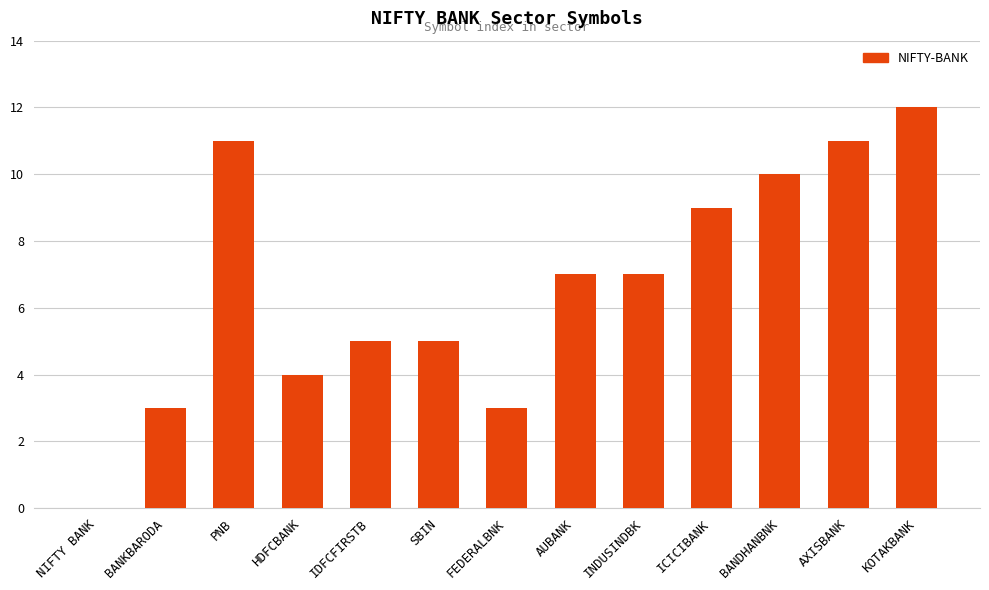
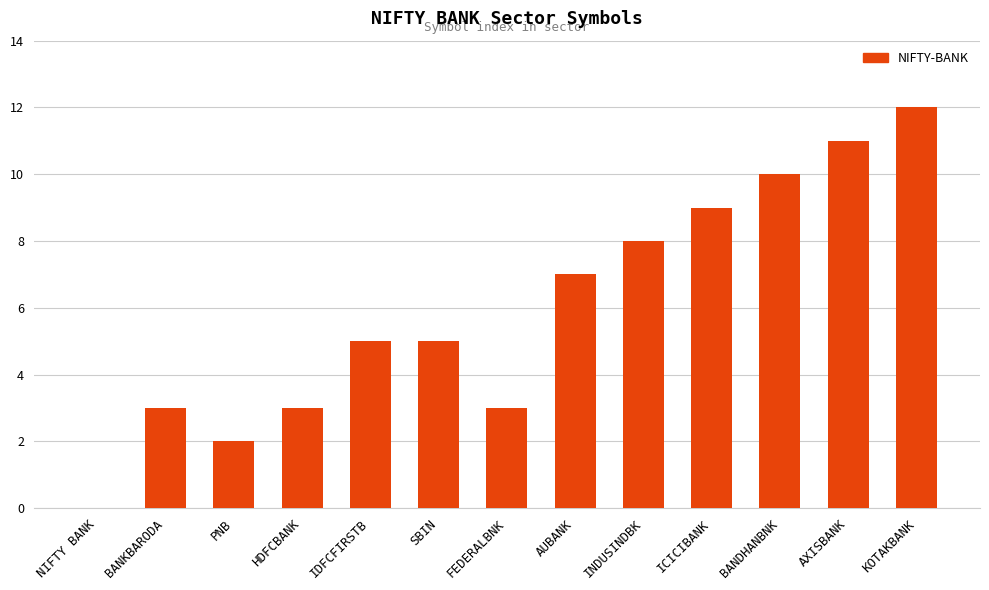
PNB: 11 -> 2
HDFCBANK: 4 -> 3
INDUSINDBK: 7 -> 8
